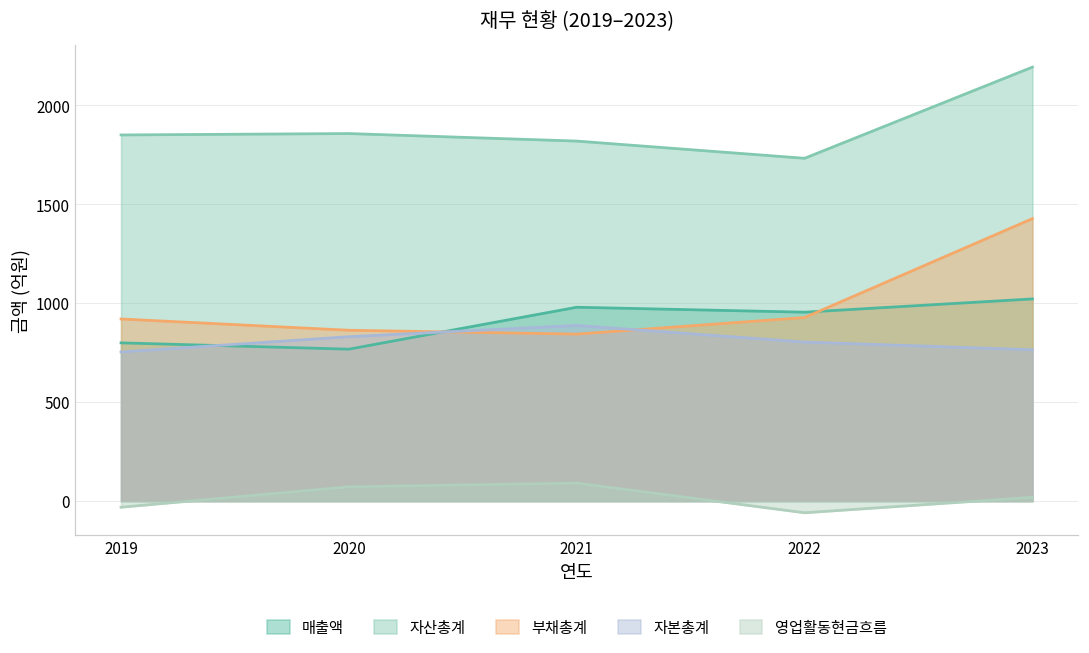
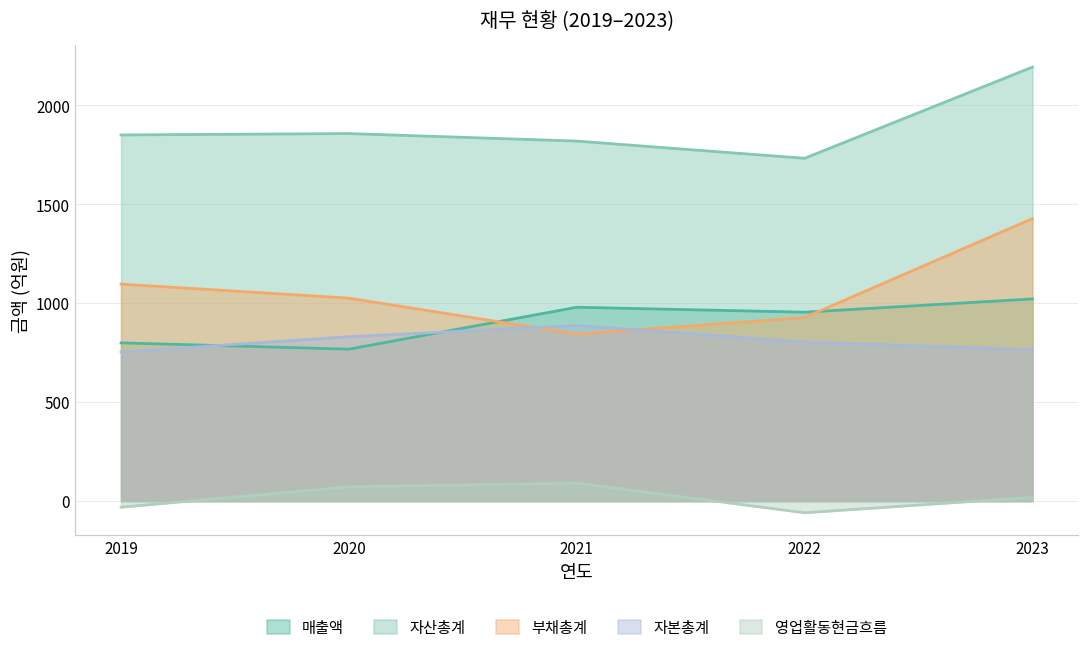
부채총계, 2019: 920 -> 1100
부채총계, 2020: 860 -> 1030
